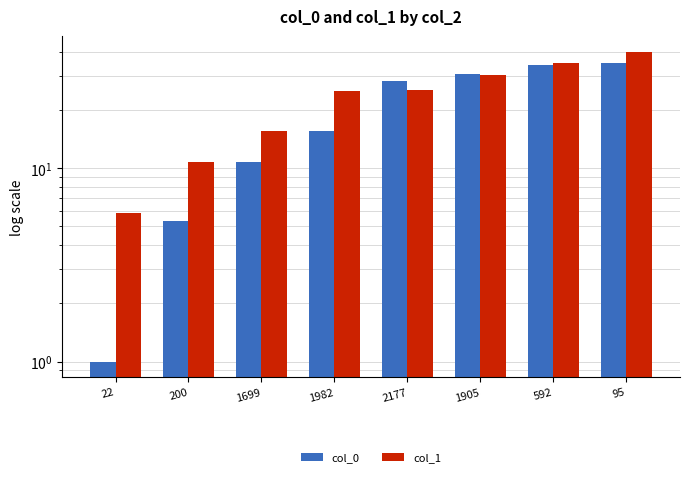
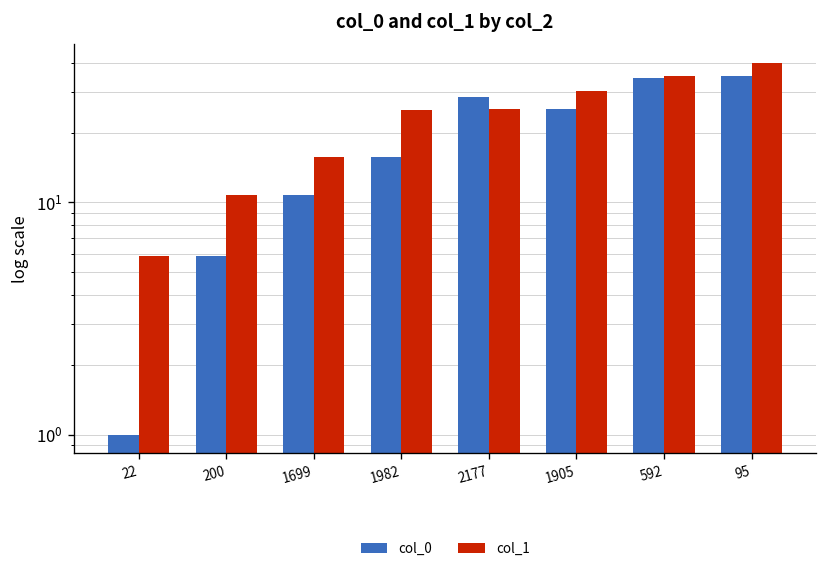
col_0, 200: 5.3 -> 5.9
col_0, 1905: 31 -> 25
